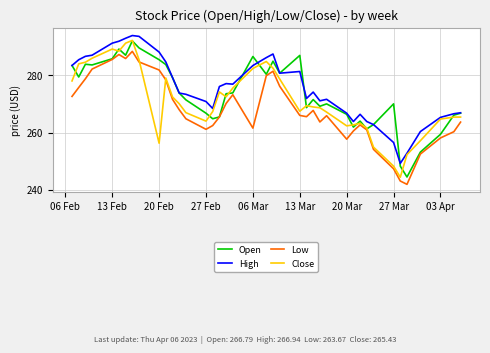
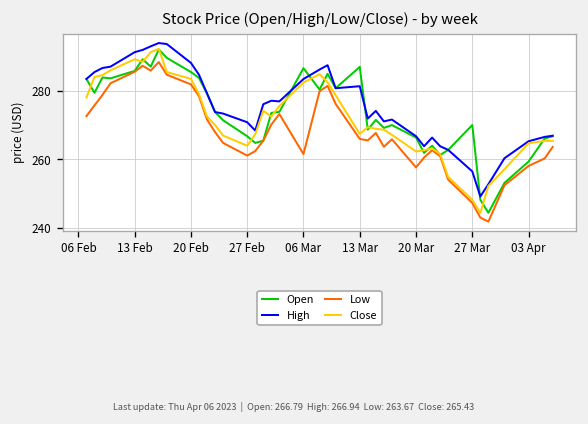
Close, 20 Feb: 256 -> 284
